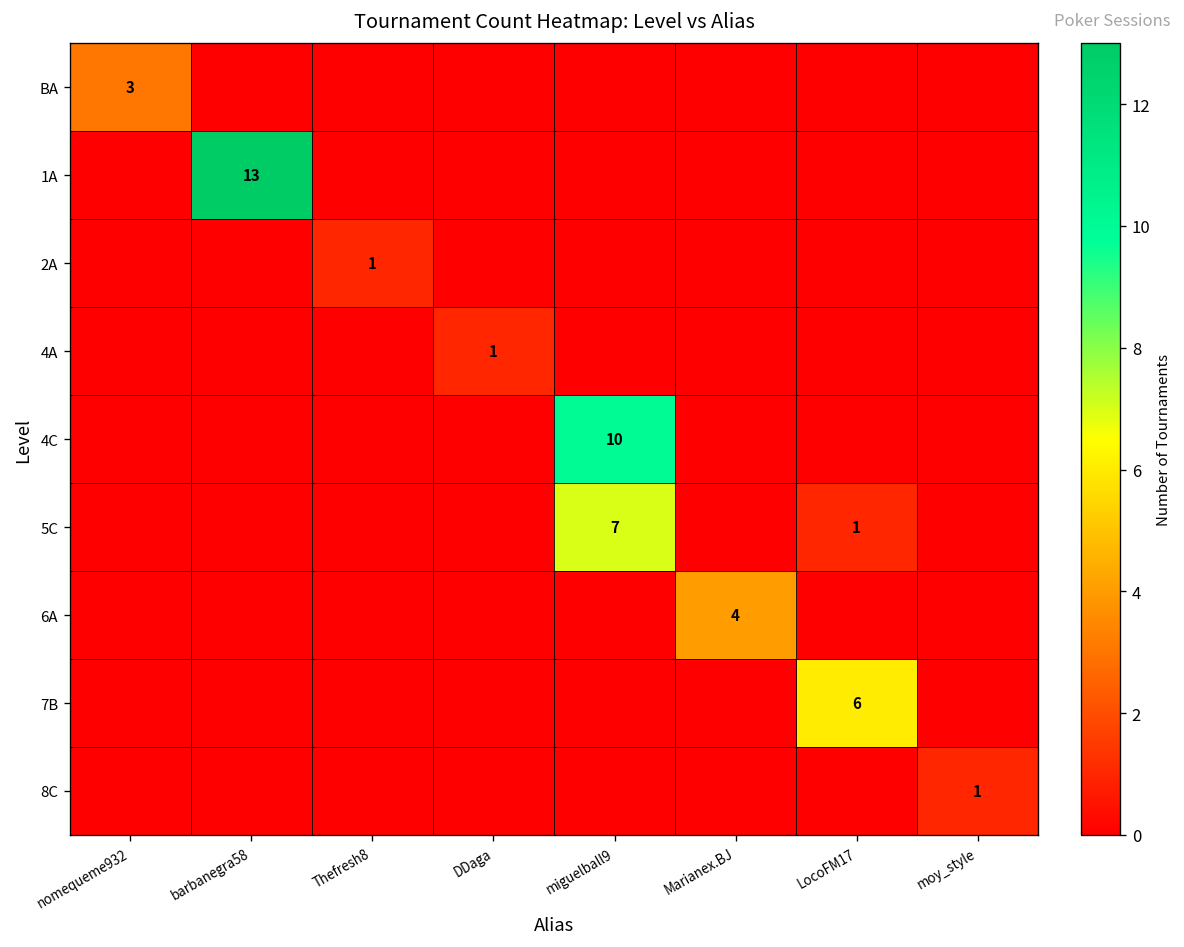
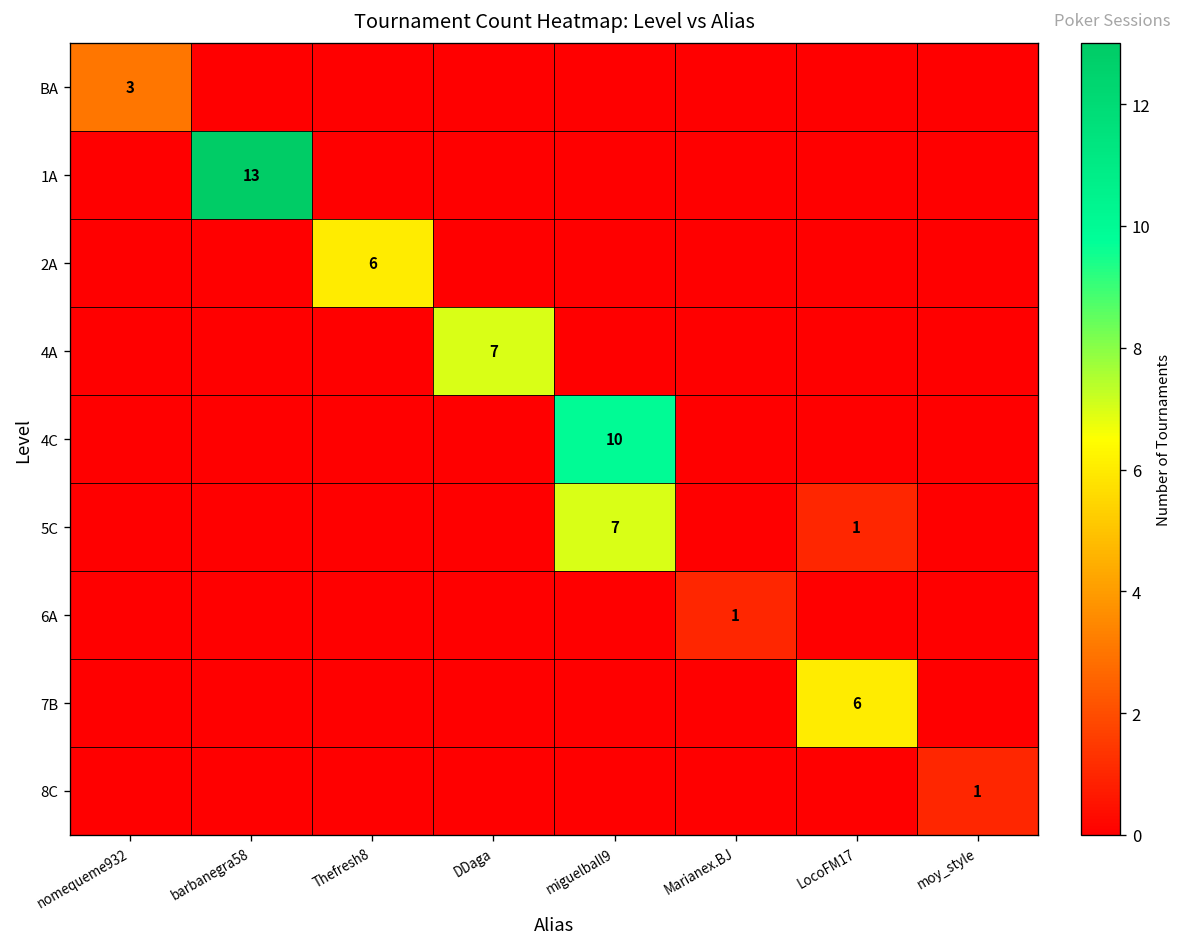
2A, Thefresh8: 1 -> 6
4A, DDaga: 1 -> 7
6A, Marianex.BJ: 4 -> 1
